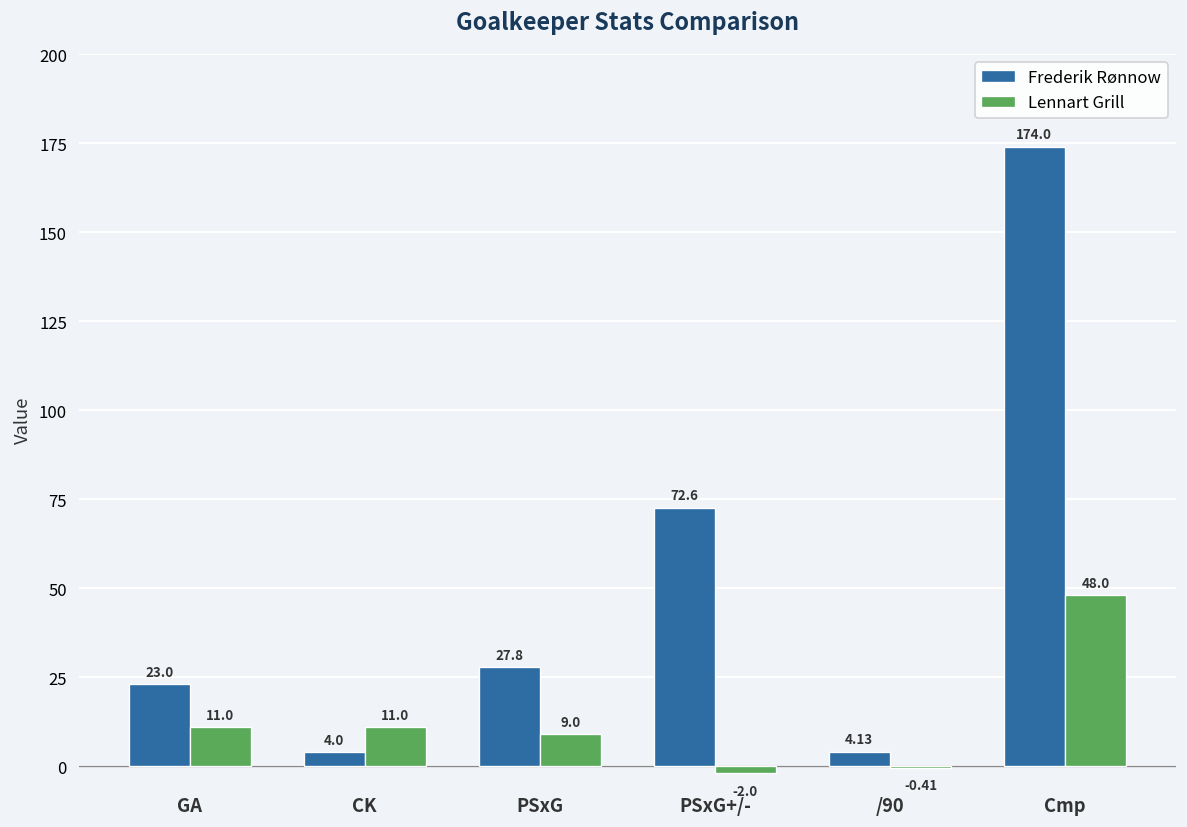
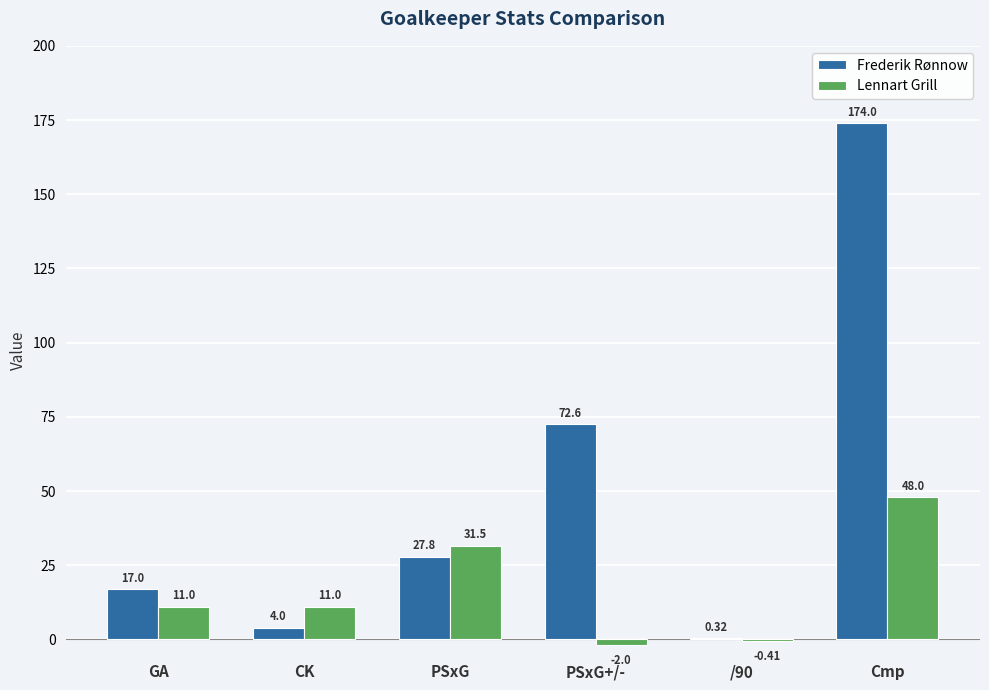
Frederik Rønnow, GA: 23.0 -> 17.0
Lennart Grill, PSxG: 9.0 -> 31.5
Frederik Rønnow, /90: 4.13 -> 0.32
